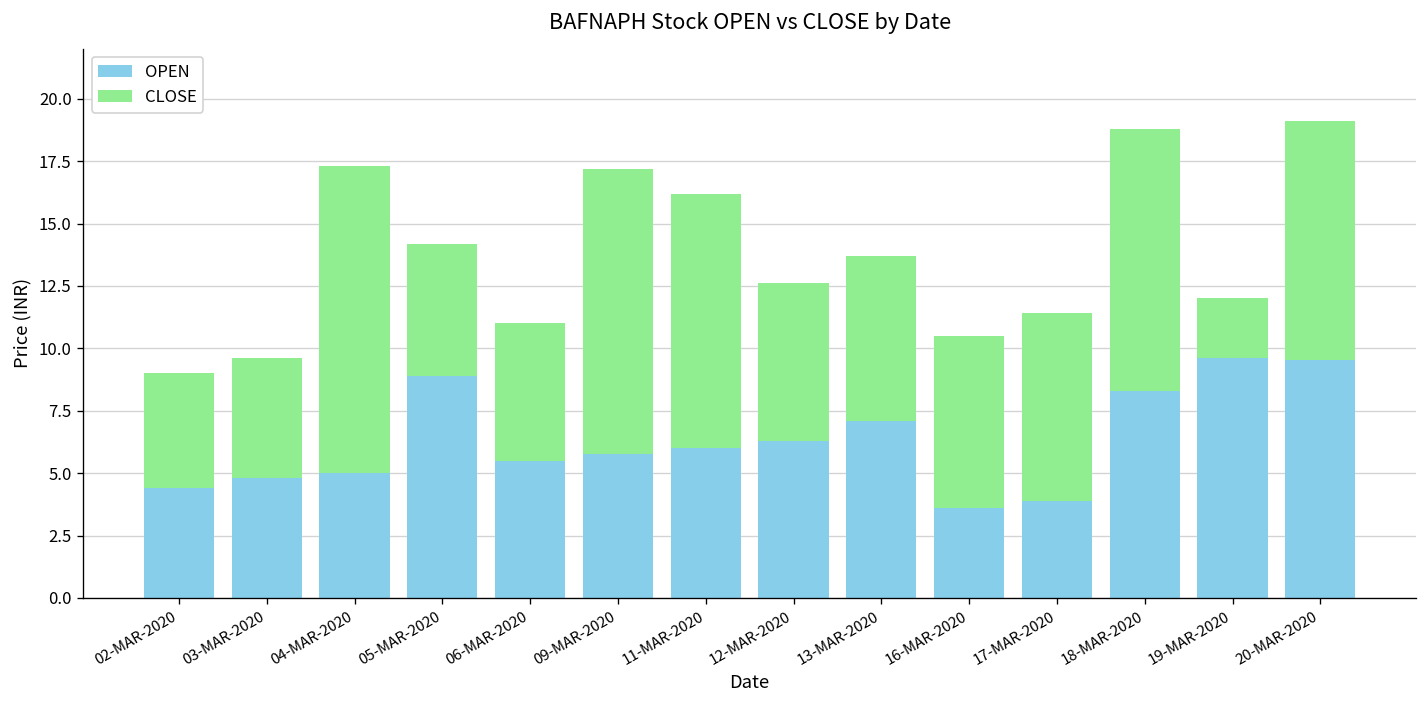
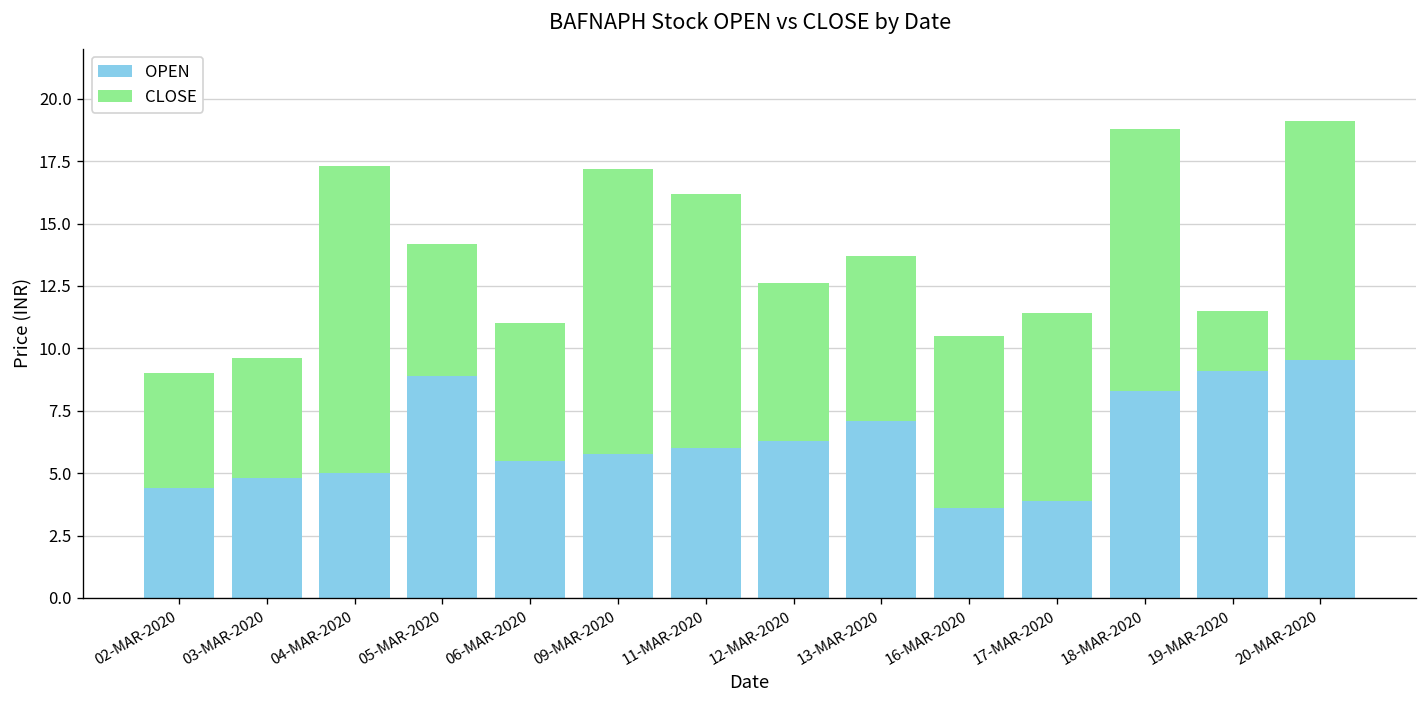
OPEN, 19-MAR-2020: 9.6 -> 9.1
